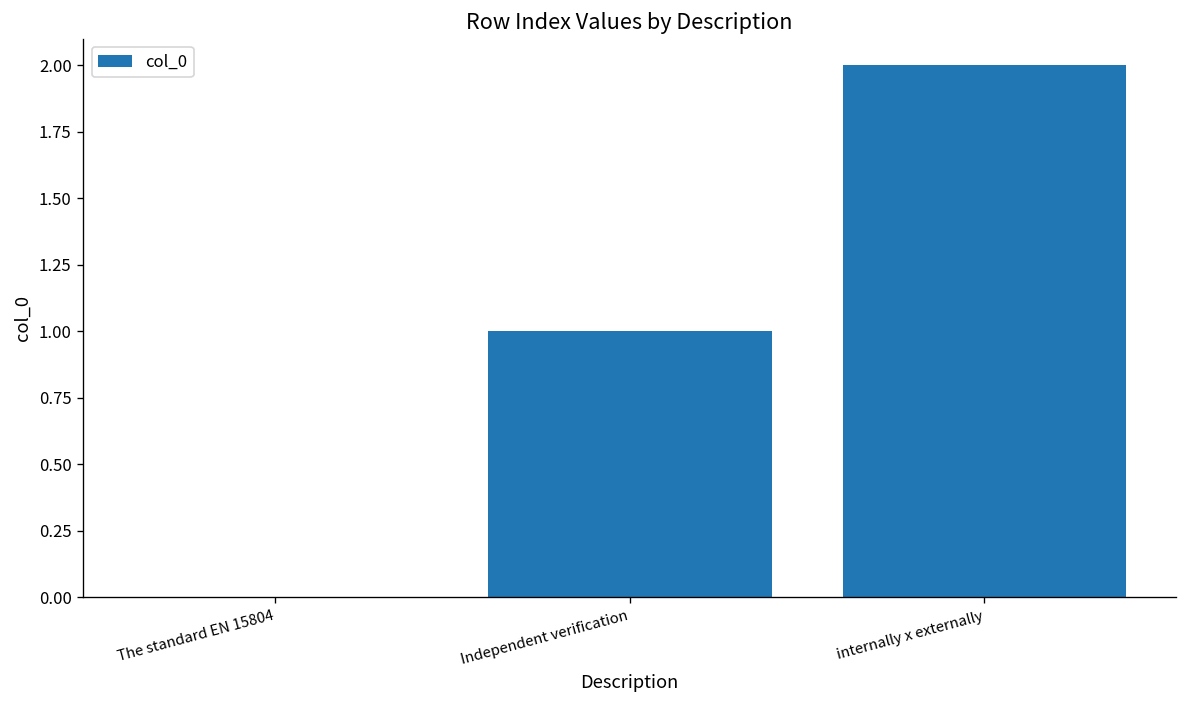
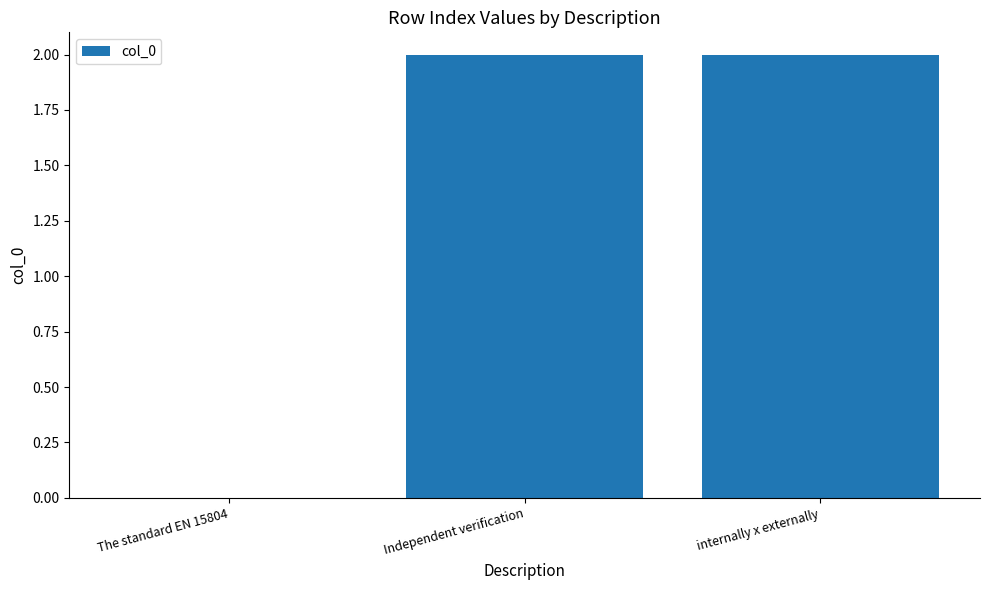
Independent verification: 1 -> 2
